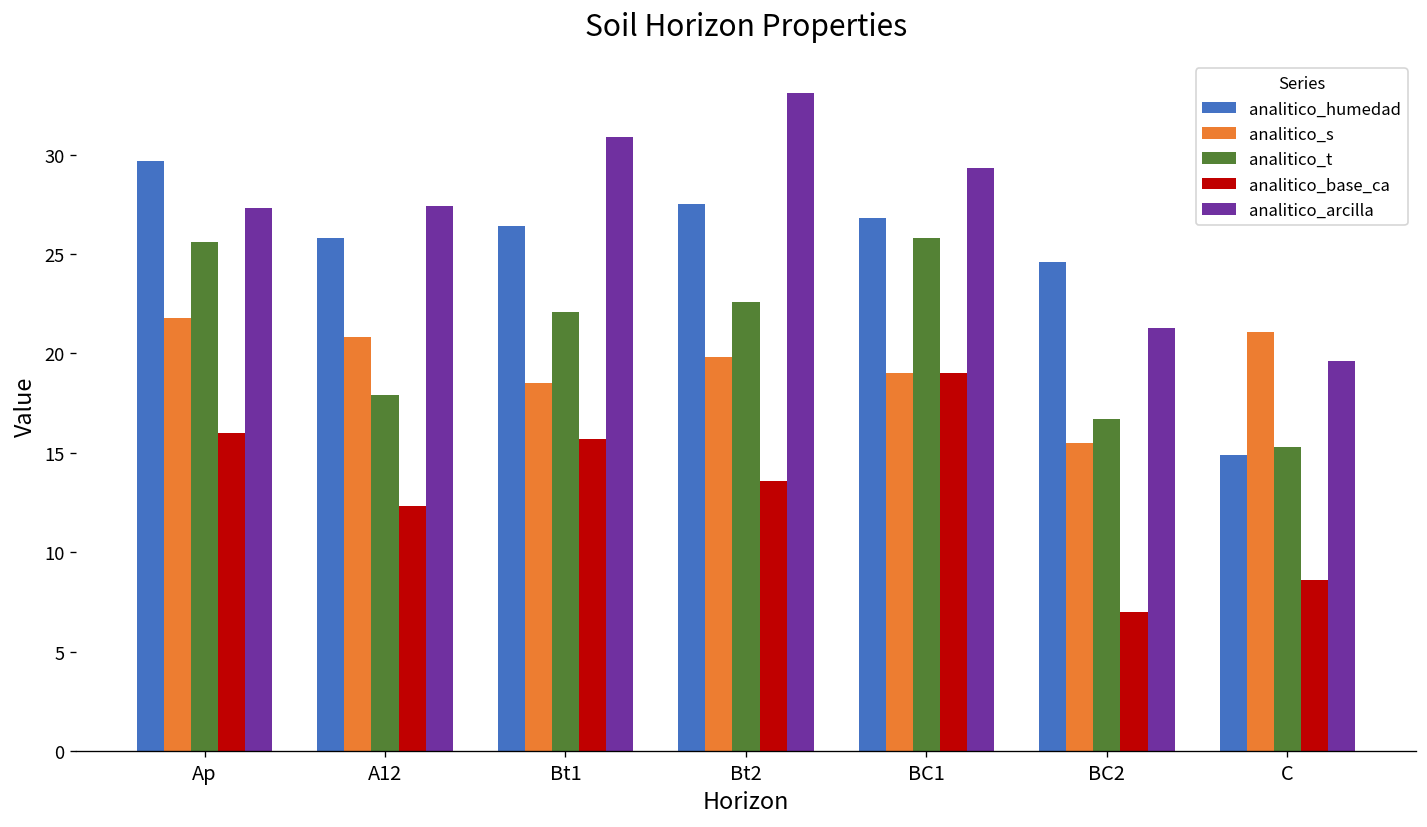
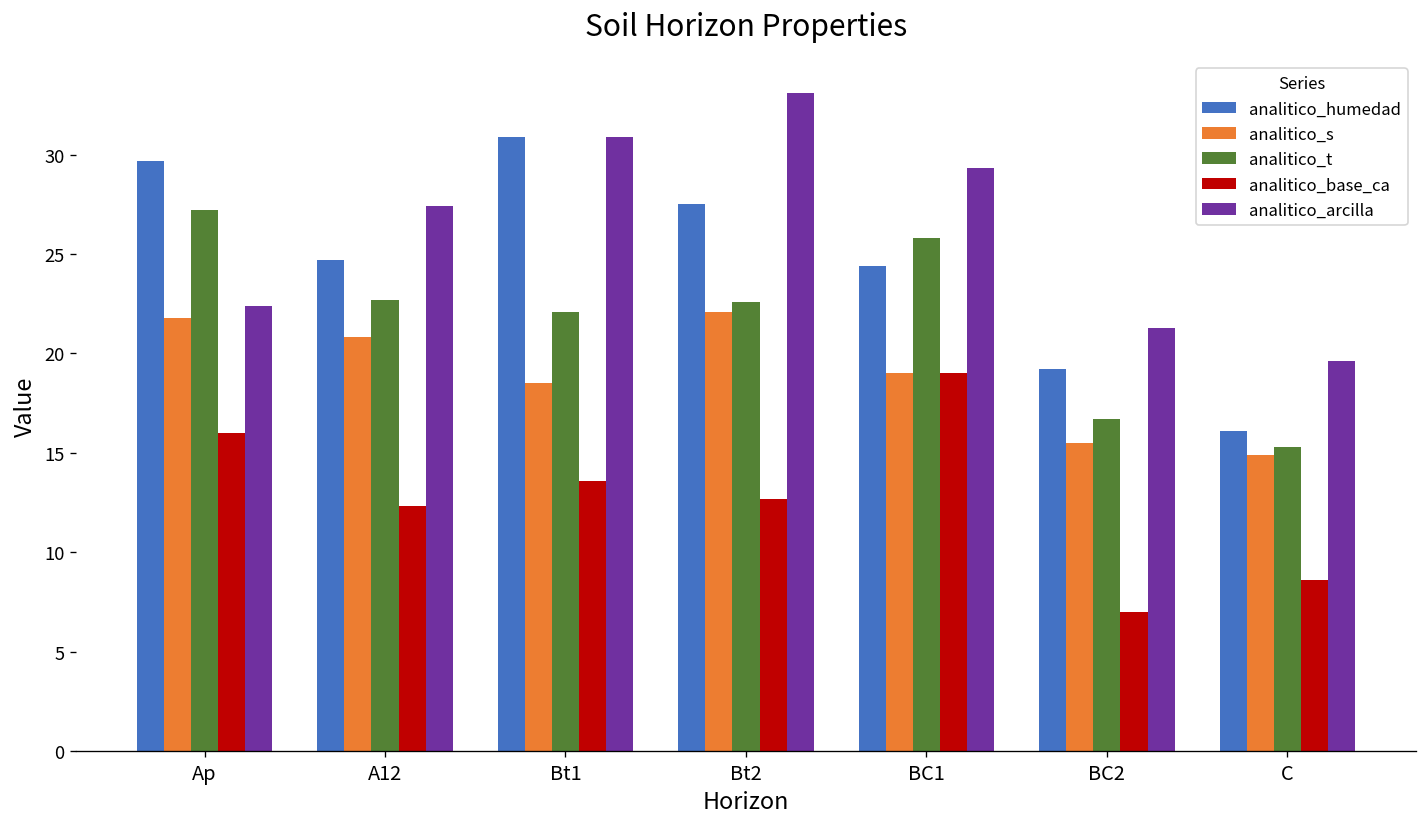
analitico_t, Ap: 25.6 -> 27.2
analitico_arcilla, Ap: 27.3 -> 22.4
analitico_humedad, A12: 25.8 -> 24.7
analitico_t, A12: 17.9 -> 22.7
analitico_humedad, Bt1: 26.4 -> 30.9
analitico_base_ca, Bt1: 15.7 -> 13.6
analitico_s, Bt2: 19.8 -> 22.1
analitico_base_ca, Bt2: 13.6 -> 12.7
analitico_humedad, BC1: 26.8 -> 24.4
analitico_humedad, BC2: 24.6 -> 19.2
analitico_humedad, C: 14.9 -> 16.1
analitico_s, C: 21.1 -> 14.9
